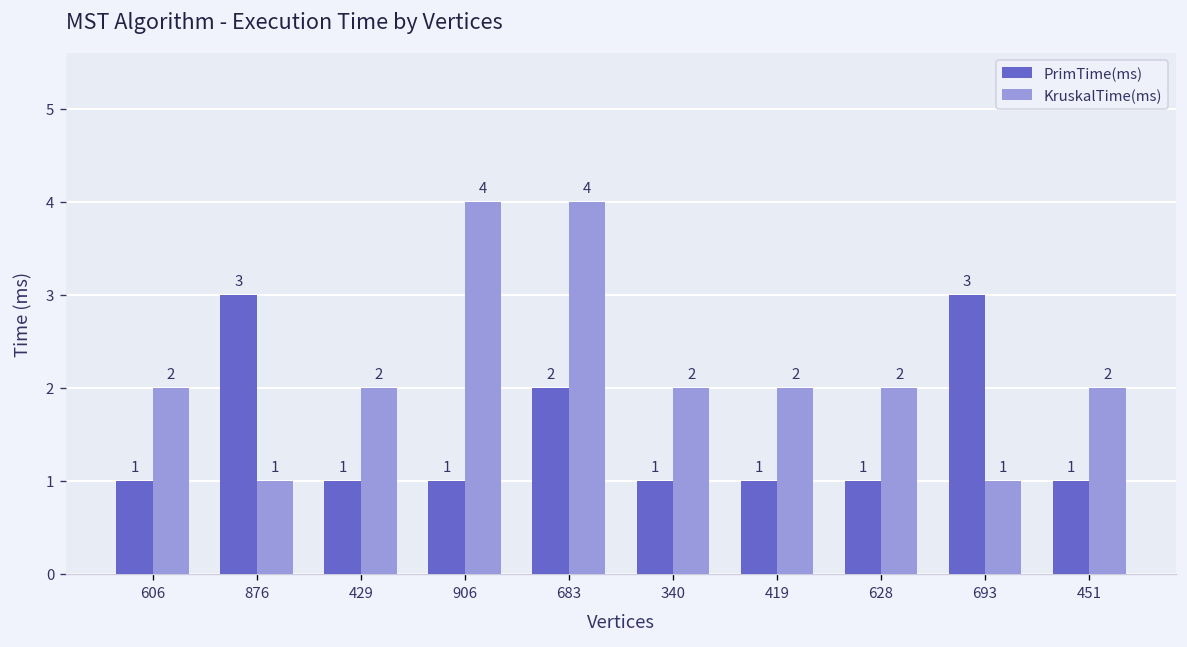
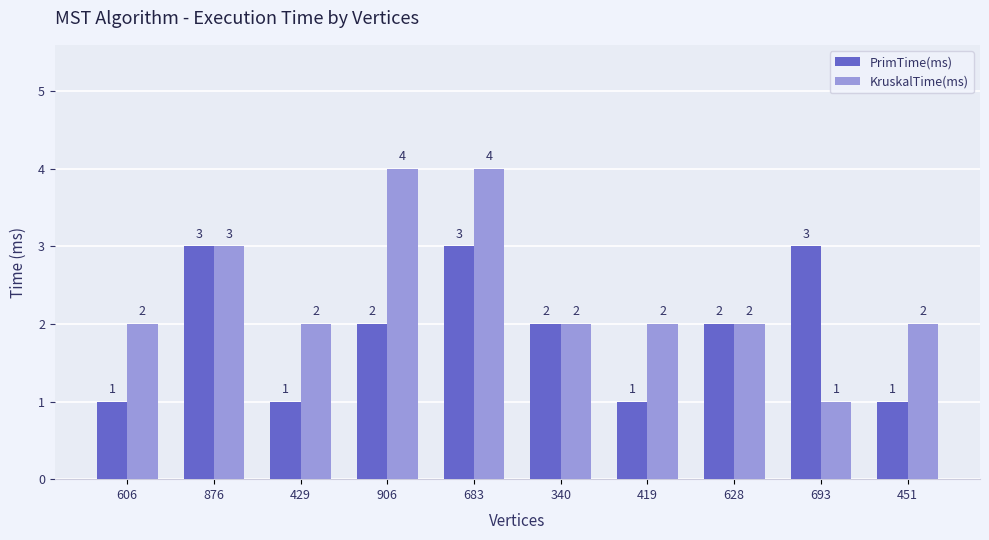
KruskalTime(ms), 876: 1 -> 3
PrimTime(ms), 906: 1 -> 2
PrimTime(ms), 683: 2 -> 3
PrimTime(ms), 340: 1 -> 2
PrimTime(ms), 628: 1 -> 2
